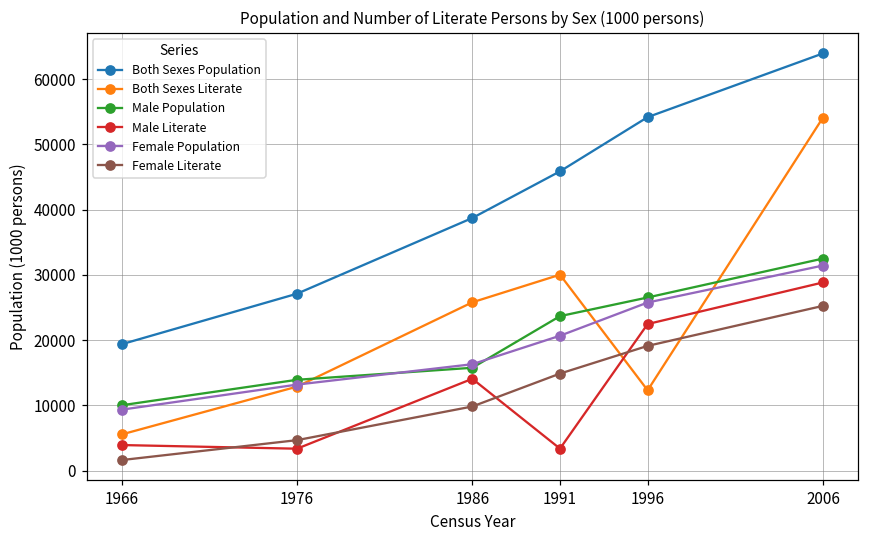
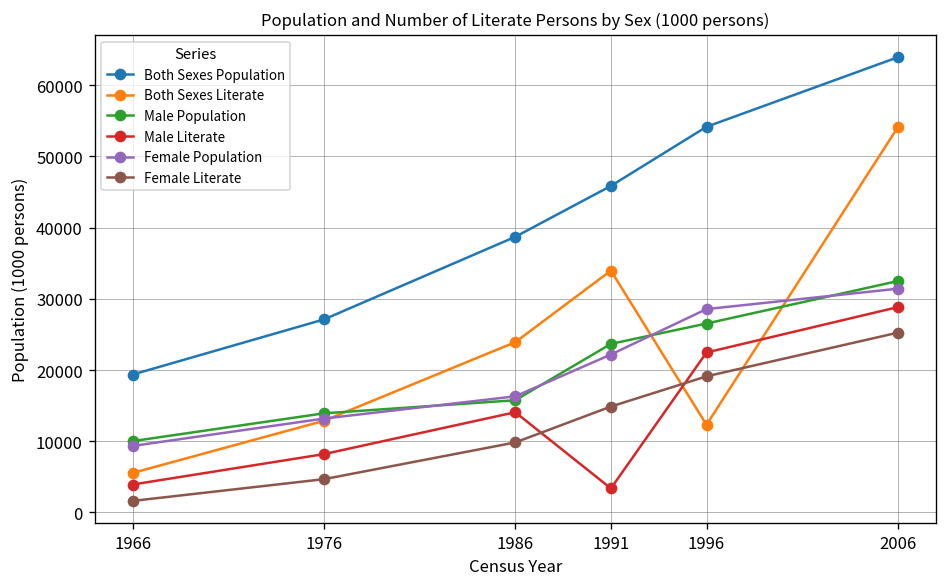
Male Literate, 1976: 3000 -> 8000
Both Sexes Literate, 1986: 26000 -> 24000
Both Sexes Literate, 1991: 30000 -> 34000
Female Population, 1991: 21000 -> 22000
Female Population, 1996: 26000 -> 29000
